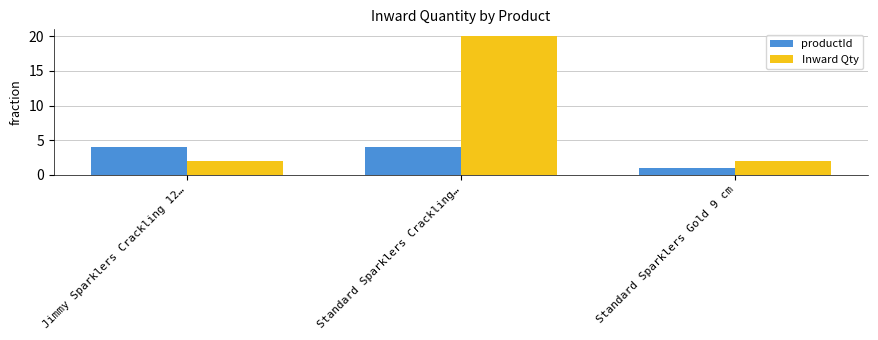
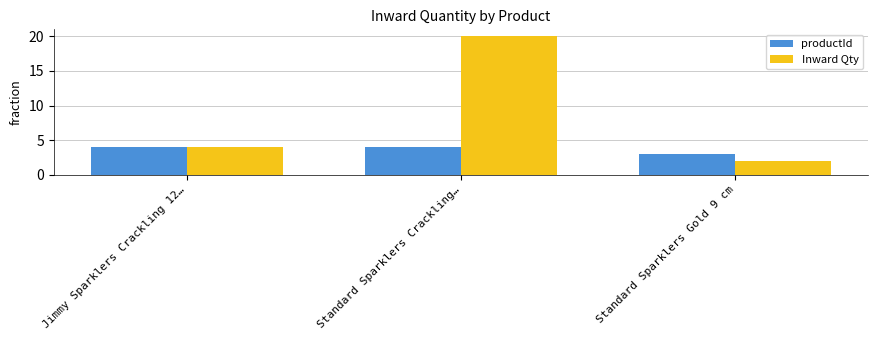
Inward Qty, Jimmy Sparklers Crackling 12…: 2 -> 4
productId, Standard Sparklers Gold 9 cm: 1 -> 3
